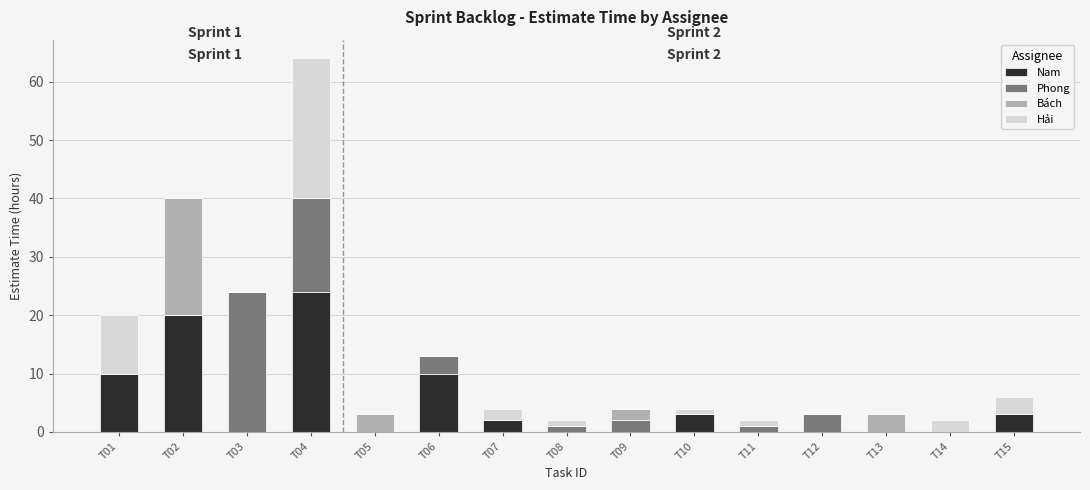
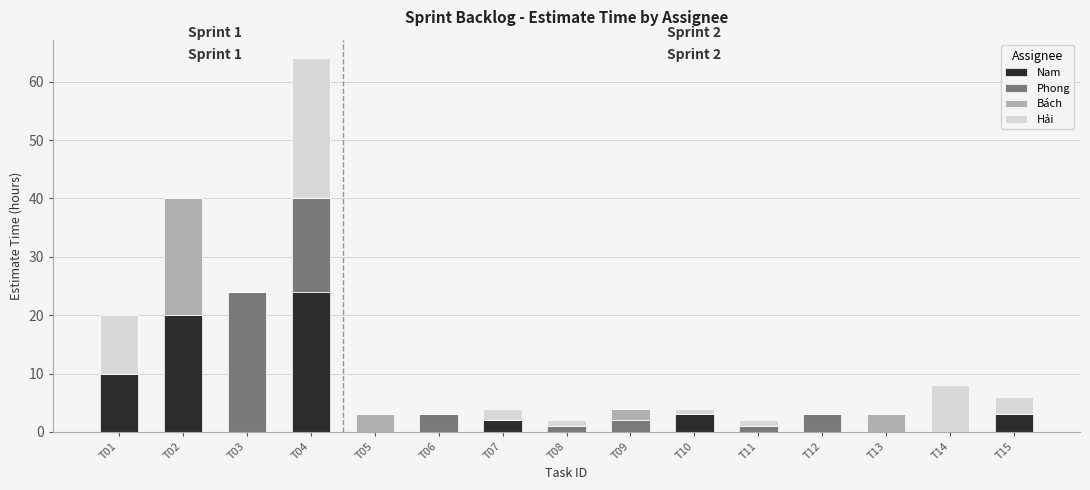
Nam, T06: 10 -> 0
Hải, T14: 2 -> 8
